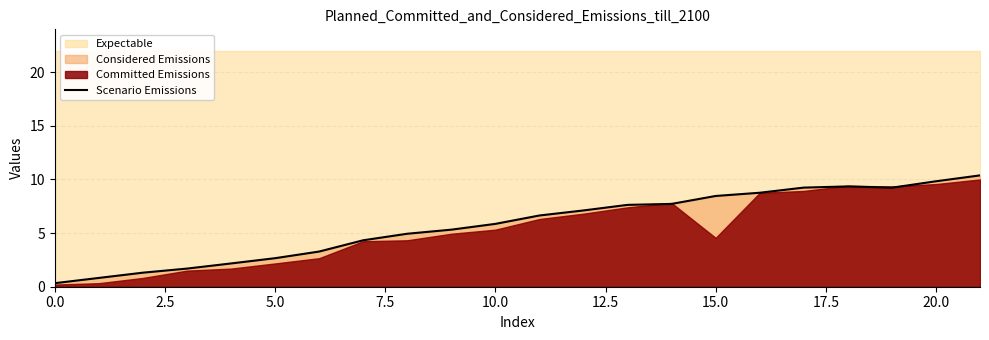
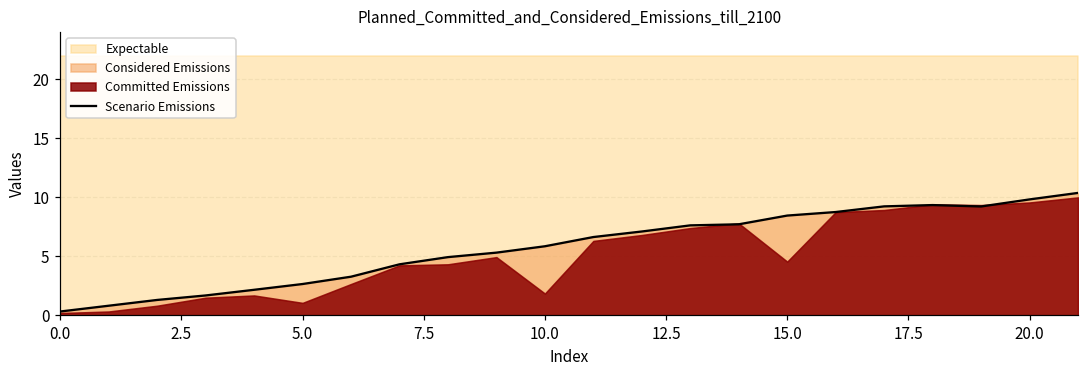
Committed Emissions, 5.0: 2.2 -> 1.1
Committed Emissions, 10.0: 5.3 -> 1.9
